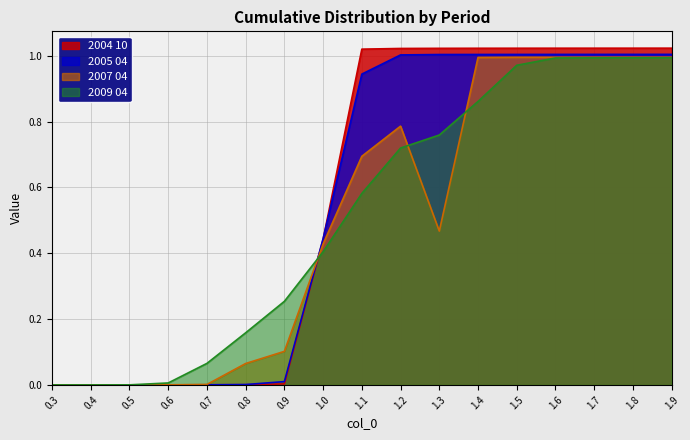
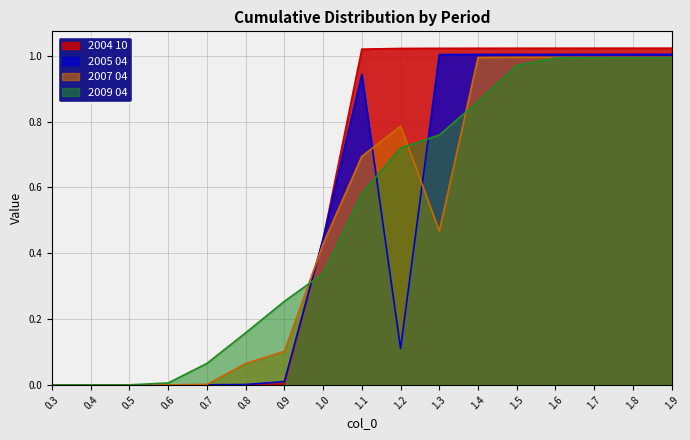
2009 04, 1.0: 0.40 -> 0.34
2005 04, 1.2: 1.00 -> 0.11
